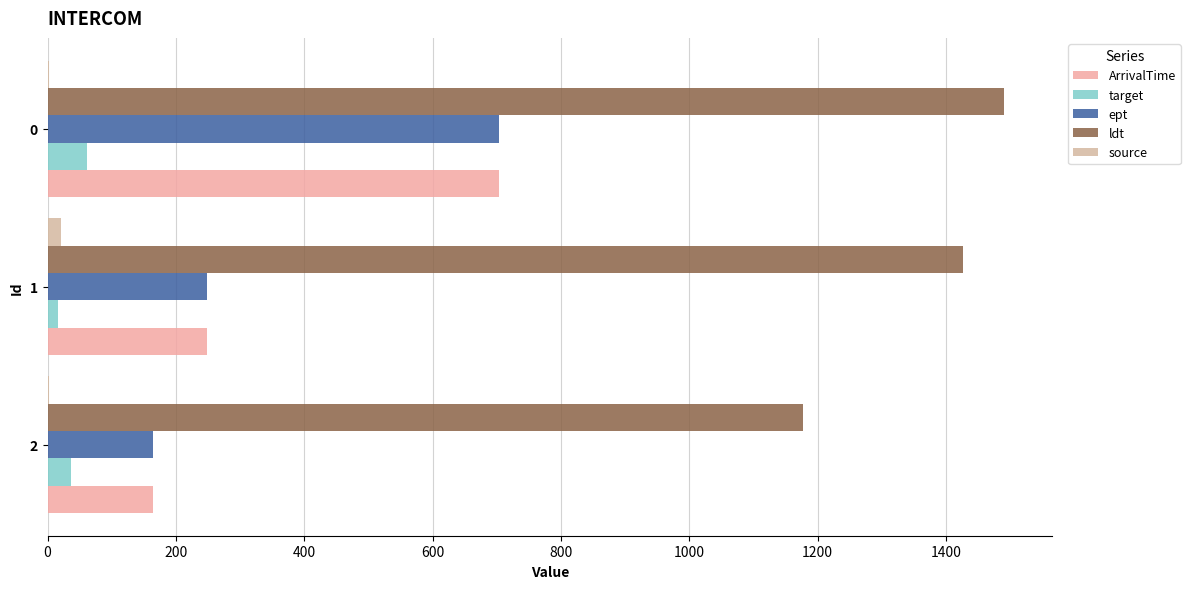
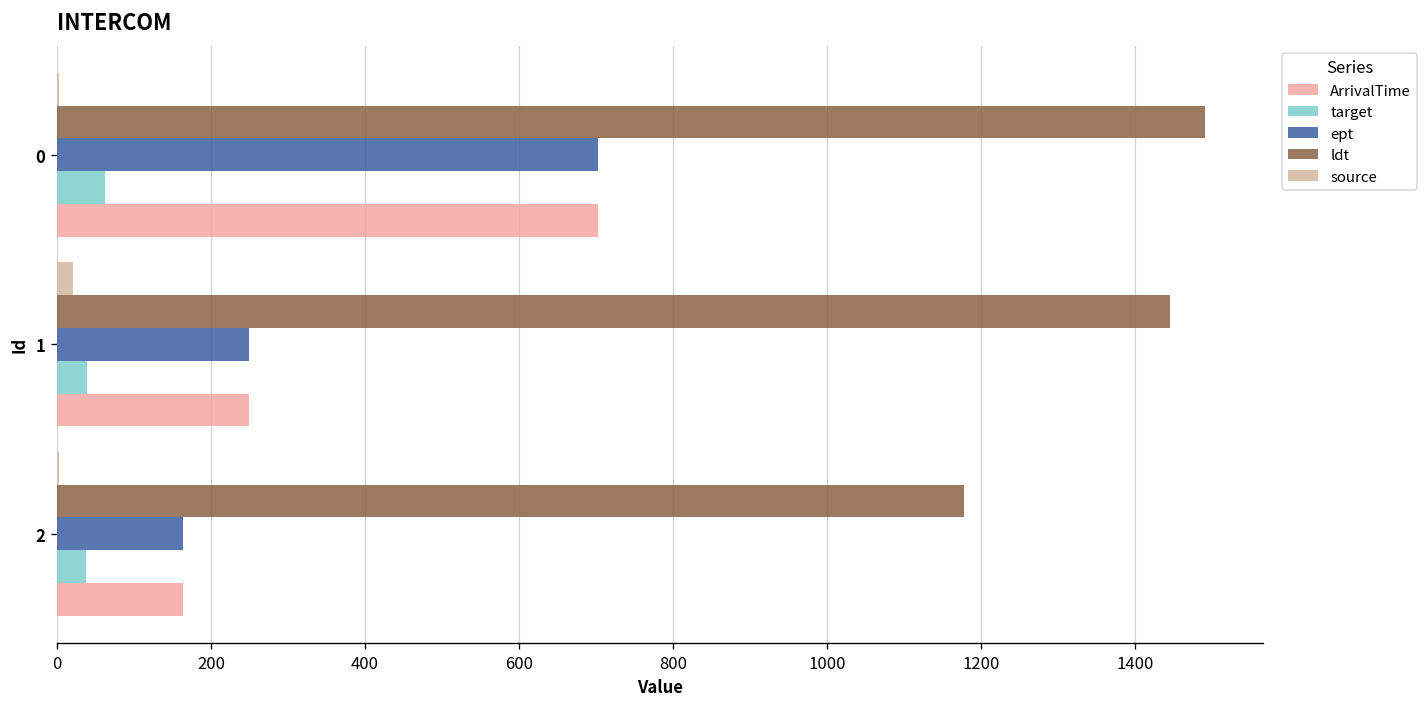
ldt, 1: 1430 -> 1450
target, 1: 20 -> 40
